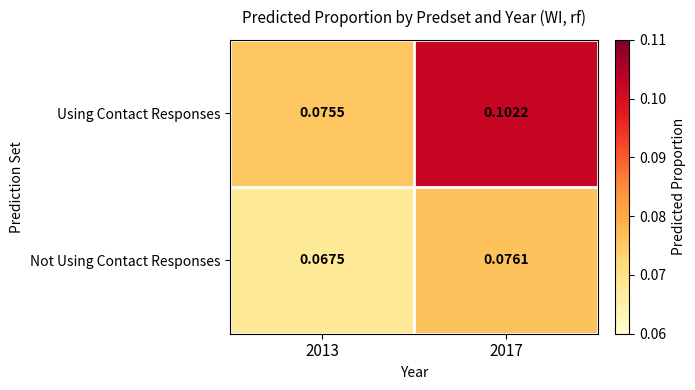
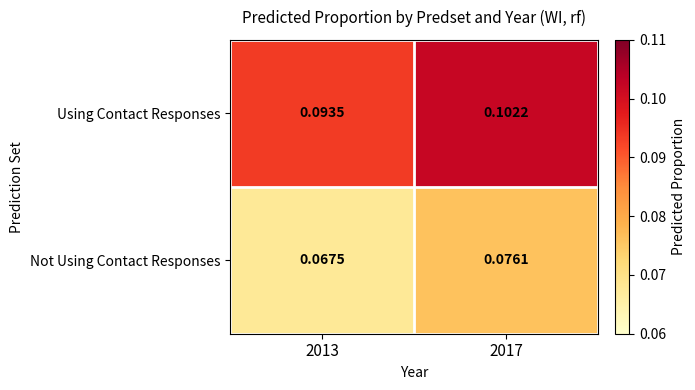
Using Contact Responses, 2013: 0.0755 -> 0.0935
